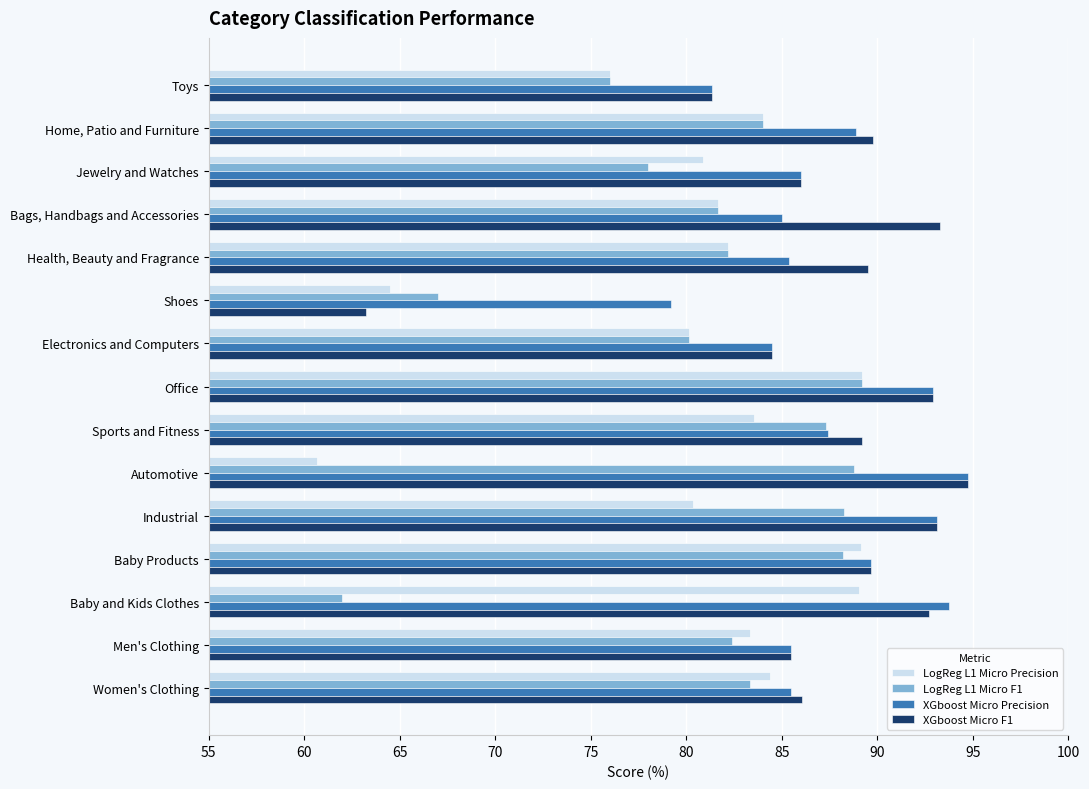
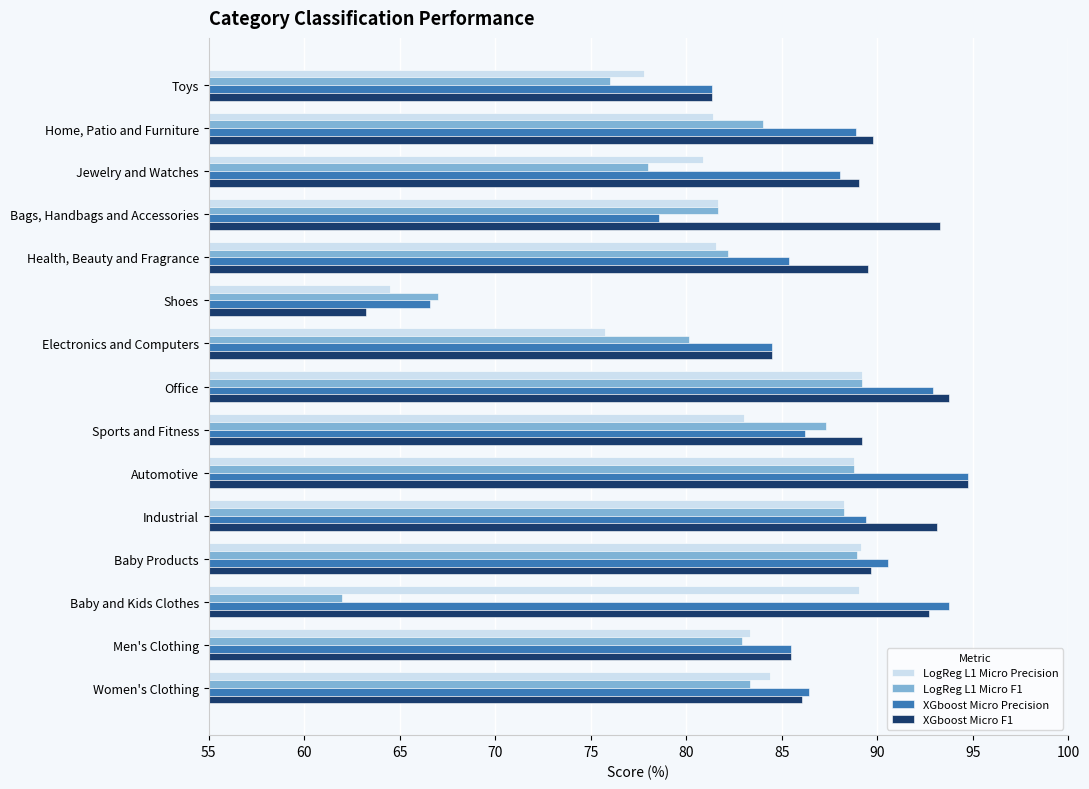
LogReg L1 Micro Precision, Toys: 76.0 -> 77.8
LogReg L1 Micro Precision, Home, Patio and Furniture: 84.0 -> 81.4
XGboost Micro Precision, Jewelry and Watches: 86.0 -> 88.0
XGboost Micro F1, Jewelry and Watches: 86.0 -> 89.1
XGboost Micro Precision, Bags, Handbags and Accessories: 85.0 -> 78.6
LogReg L1 Micro Precision, Health, Beauty and Fragrance: 82.2 -> 81.6
XGboost Micro Precision, Shoes: 79.2 -> 66.6
LogReg L1 Micro Precision, Electronics and Computers: 80.1 -> 75.7
XGboost Micro F1, Office: 92.9 -> 93.8
LogReg L1 Micro Precision, Sports and Fitness: 83.6 -> 83.0
XGboost Micro Precision, Sports and Fitness: 87.4 -> 86.2
LogReg L1 Micro Precision, Automotive: 60.7 -> 88.8
LogReg L1 Micro Precision, Industrial: 80.4 -> 88.2
XGboost Micro Precision, Industrial: 93.1 -> 89.4
LogReg L1 Micro F1, Baby Products: 88.2 -> 88.9
XGboost Micro Precision, Baby Products: 89.7 -> 90.6
LogReg L1 Micro F1, Men's Clothing: 82.4 -> 82.9
XGboost Micro Precision, Women's Clothing: 85.5 -> 86.4
